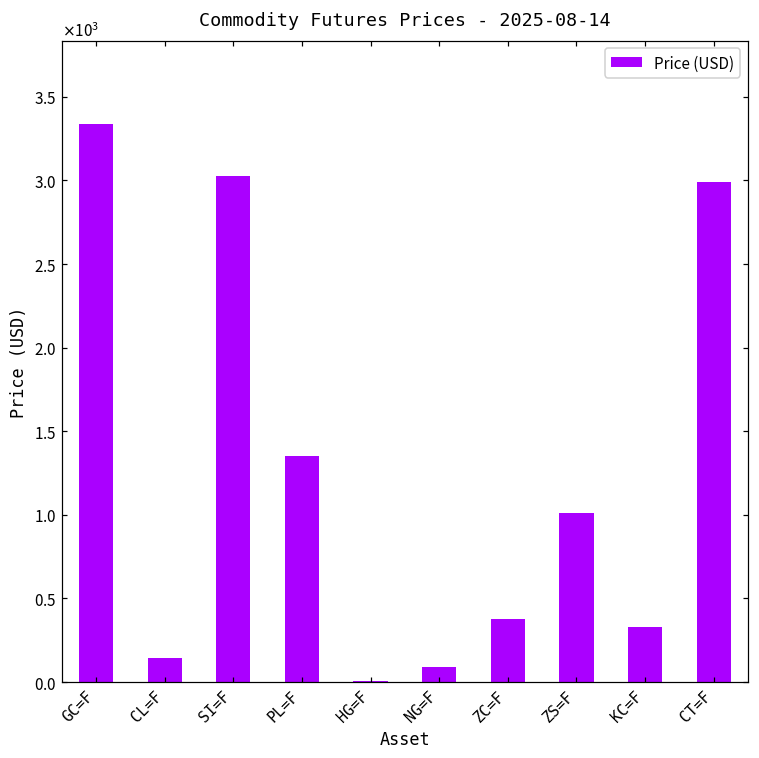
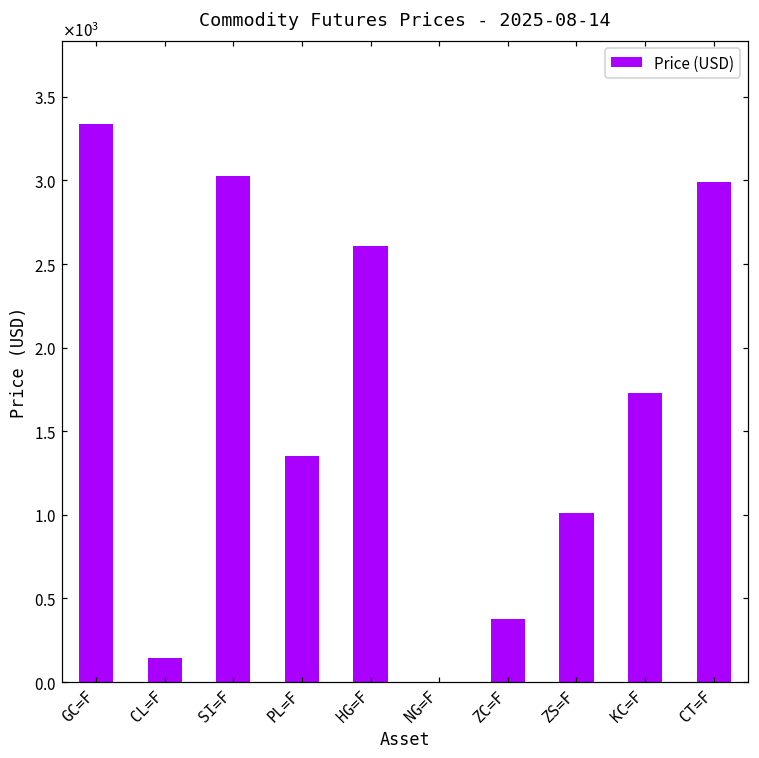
HG=F: 0 -> 2610
NG=F: 90 -> 0
KC=F: 330 -> 1730
